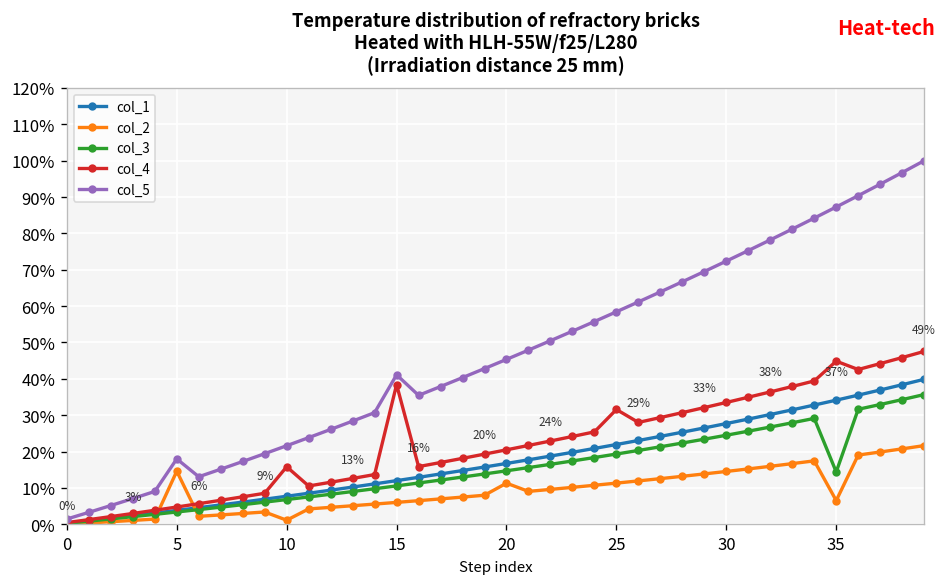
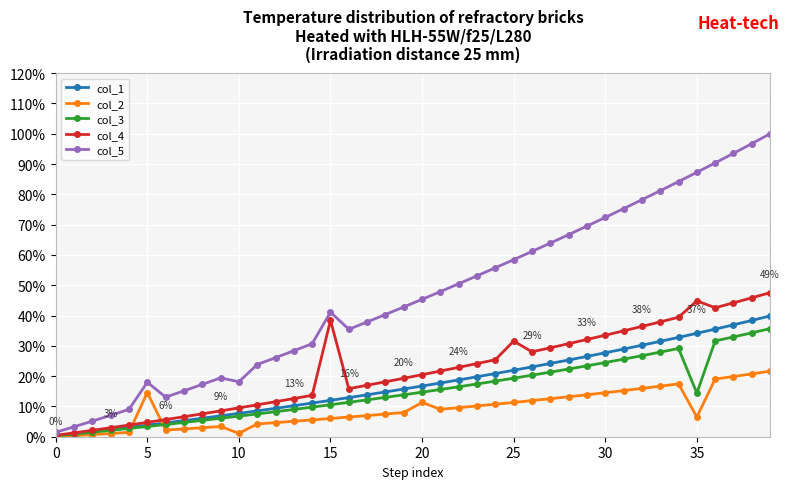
col_4, 10: 16% -> 10%
col_5, 10: 22% -> 18%
